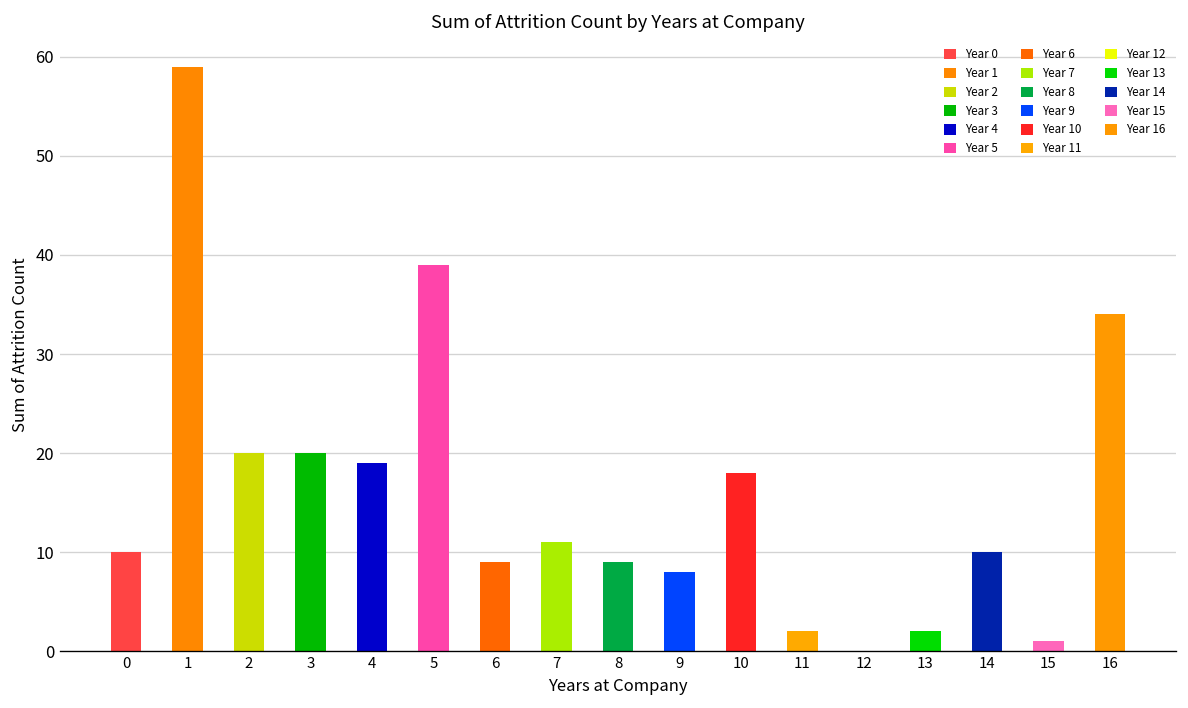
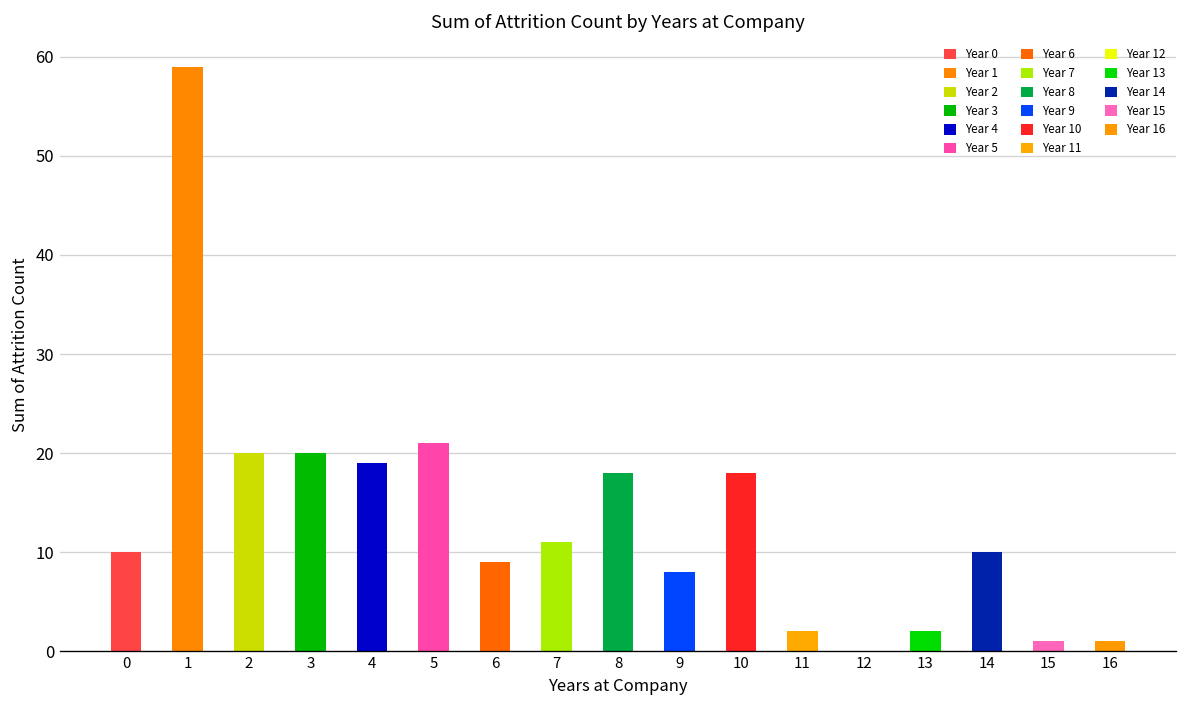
5: 39 -> 21
8: 9 -> 18
16: 34 -> 1
